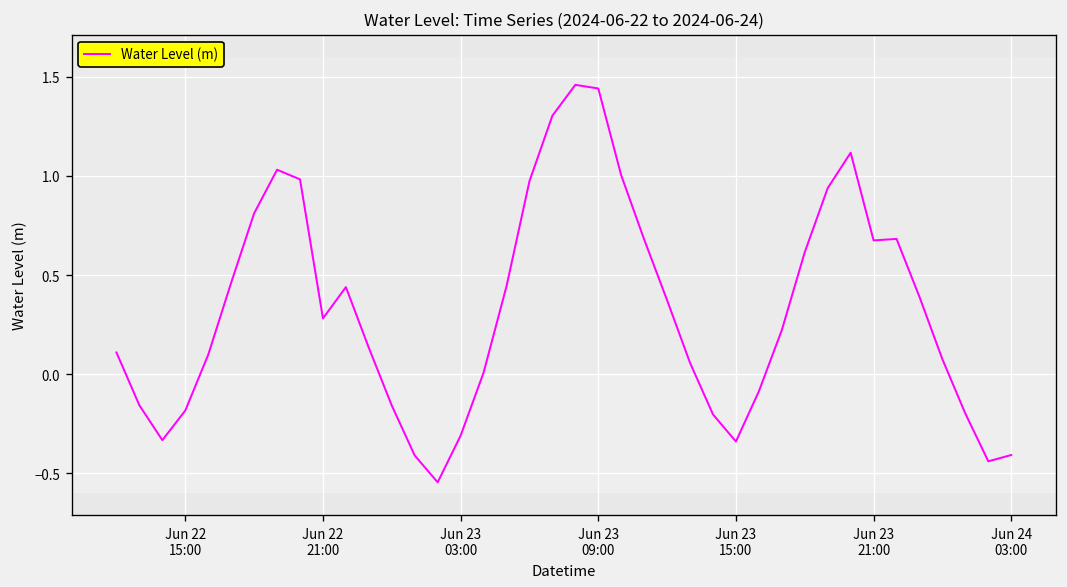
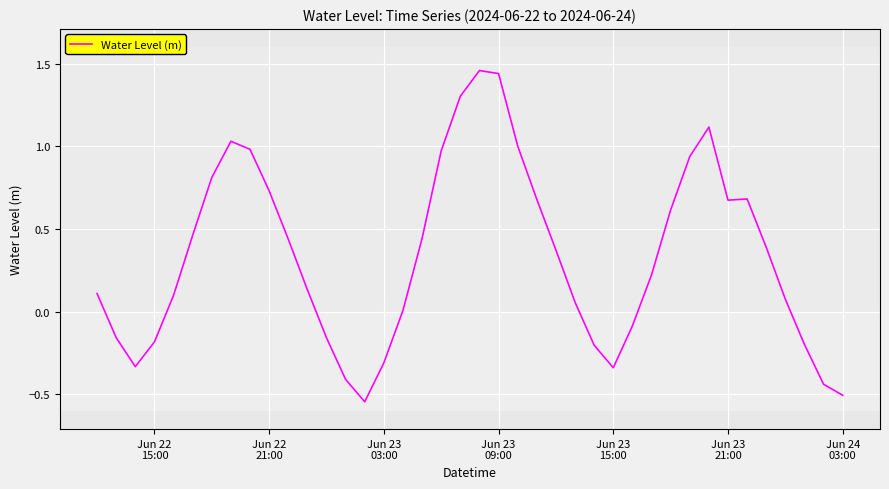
Jun 22 21:00: 0.28 -> 0.73
Jun 24 03:00: -0.41 -> -0.51
